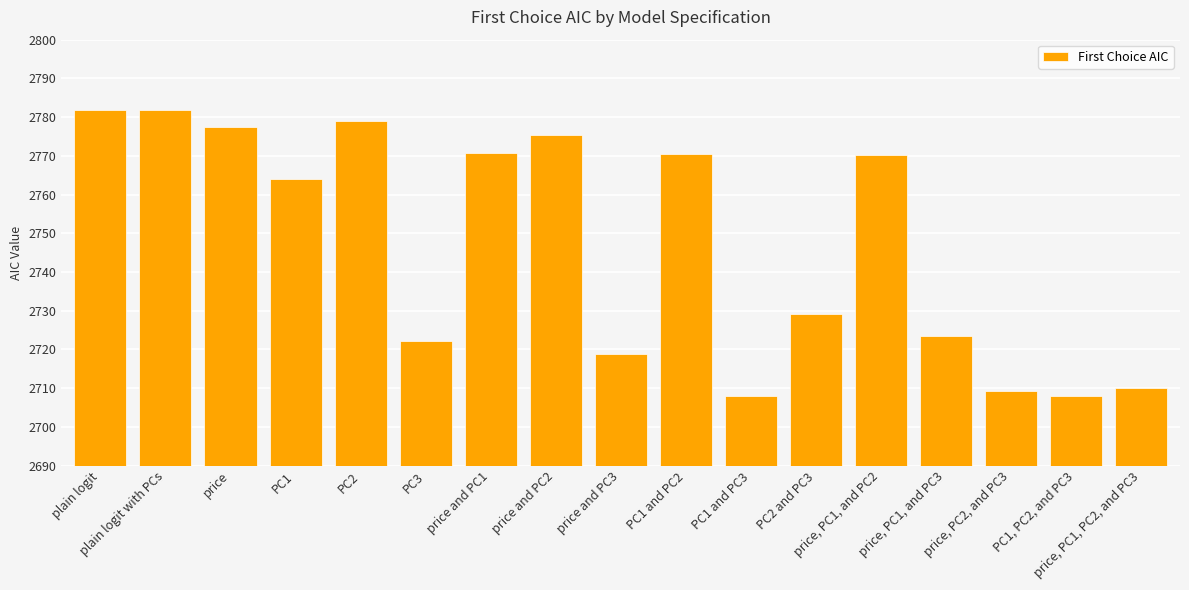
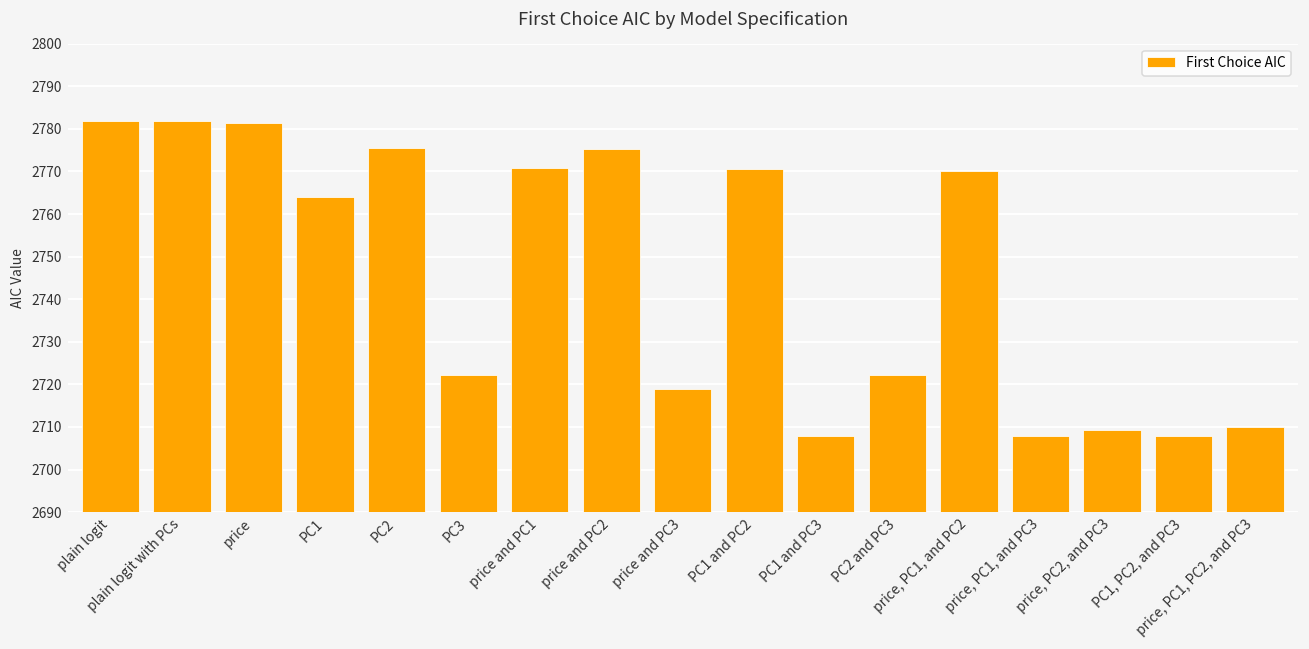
price: 2777 -> 2781
PC2: 2779 -> 2775
PC2 and PC3: 2729 -> 2722
price, PC1, and PC3: 2723 -> 2708
